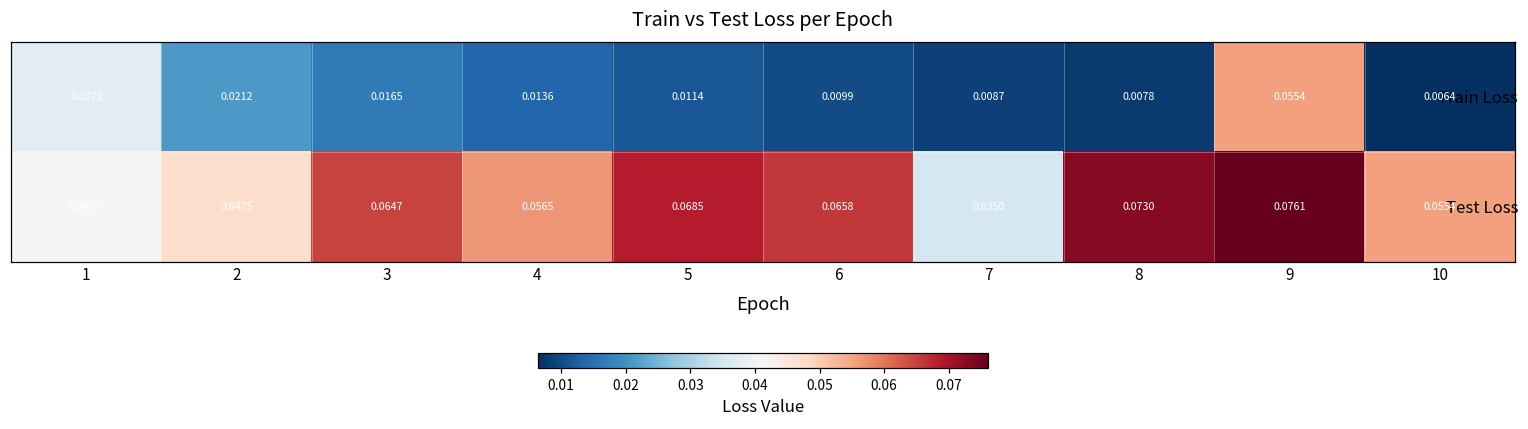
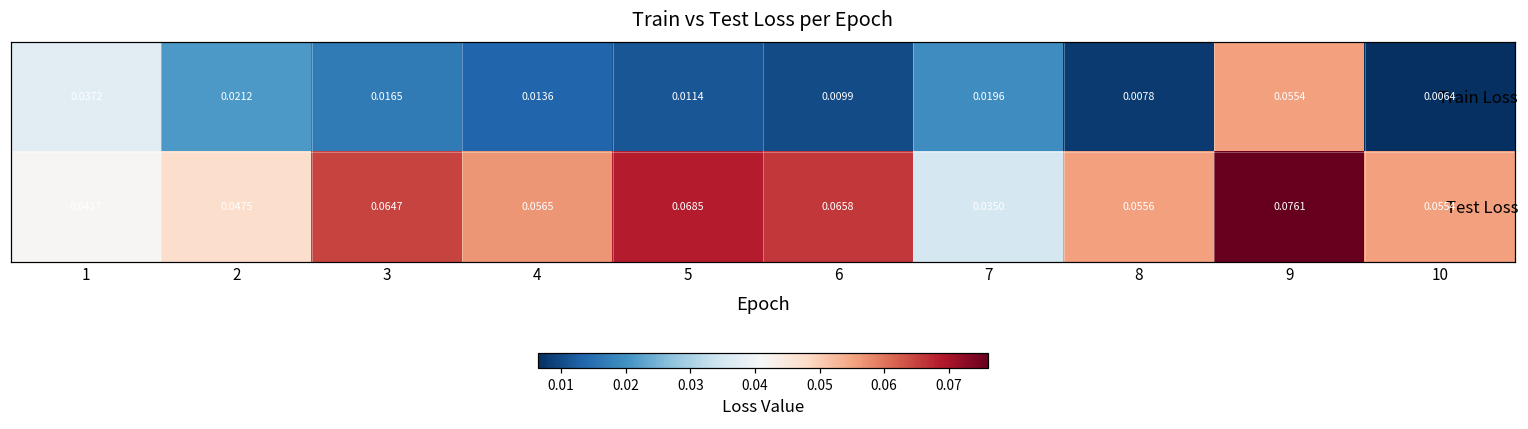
Train Loss, 7: 0.0087 -> 0.0196
Test Loss, 8: 0.0730 -> 0.0556
